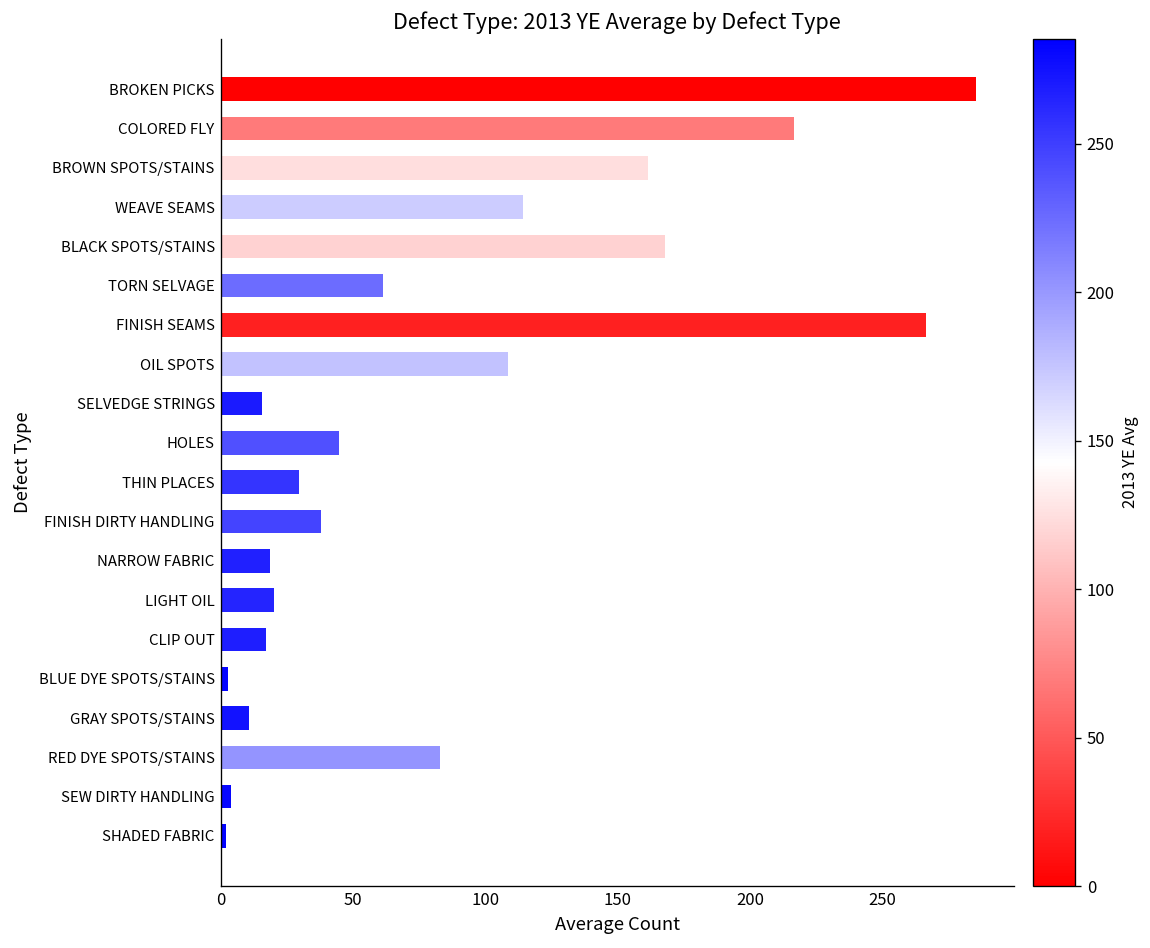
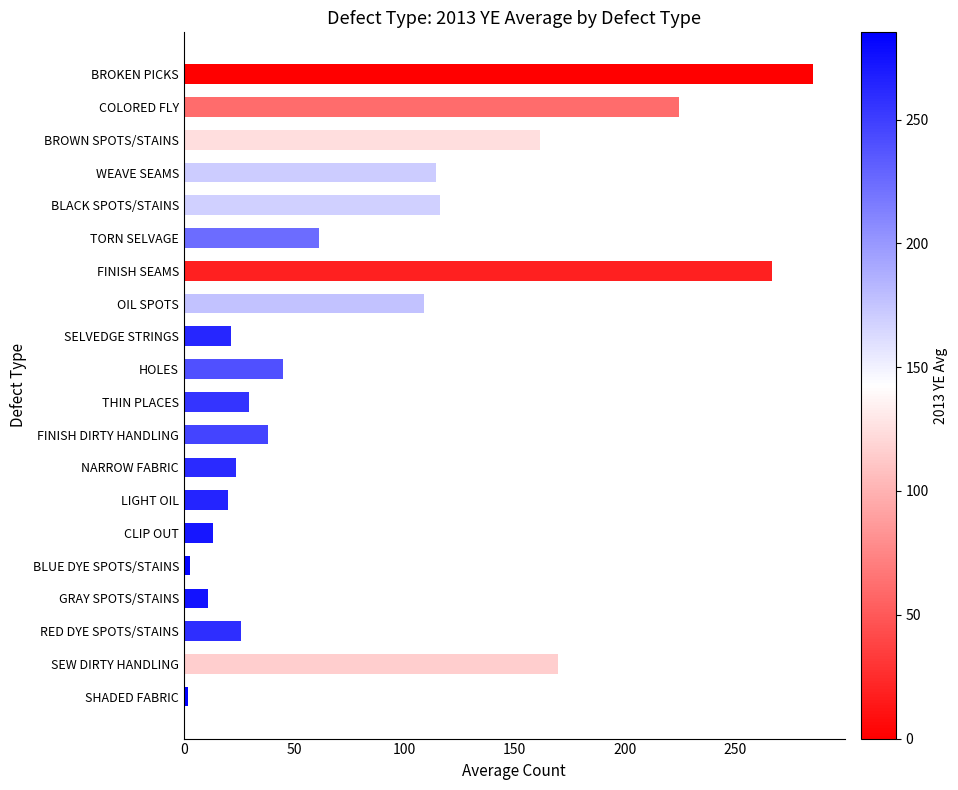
COLORED FLY: 216 -> 225
BLACK SPOTS/STAINS: 168 -> 116
SELVEDGE STRINGS: 16 -> 21
NARROW FABRIC: 19 -> 23
CLIP OUT: 17 -> 13
RED DYE SPOTS/STAINS: 83 -> 26
SEW DIRTY HANDLING: 4 -> 169
